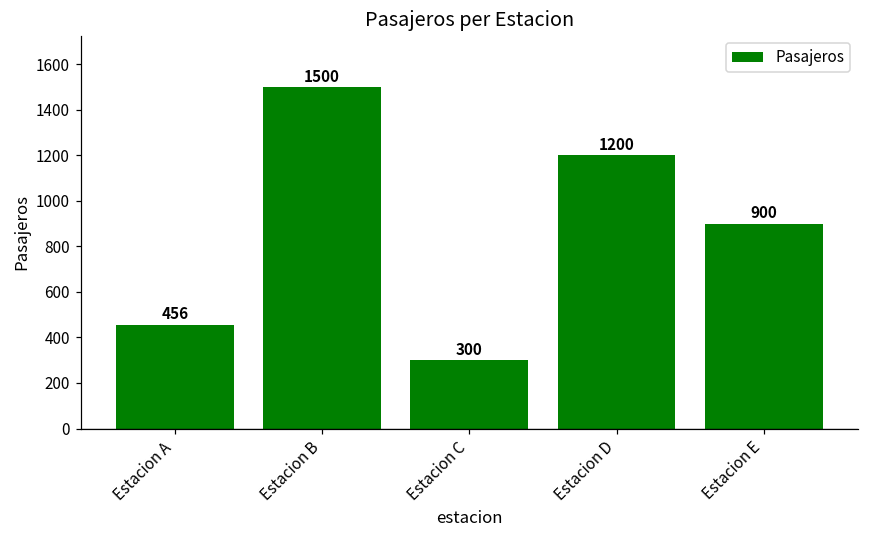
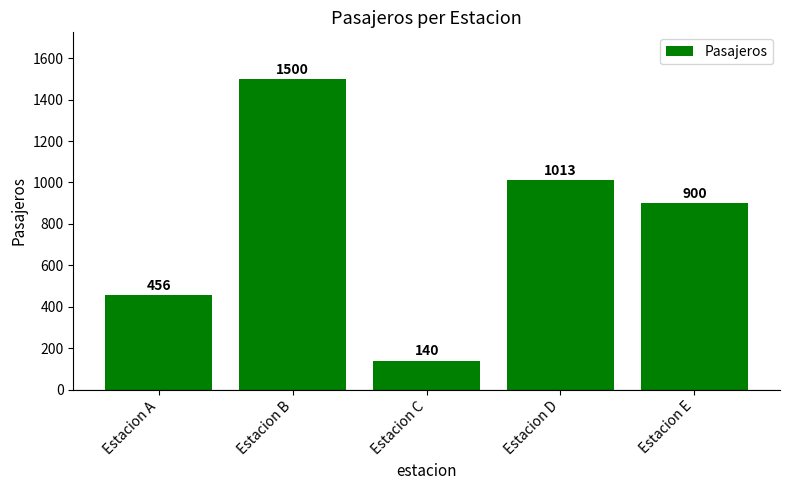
Estacion C: 300 -> 140
Estacion D: 1200 -> 1013
